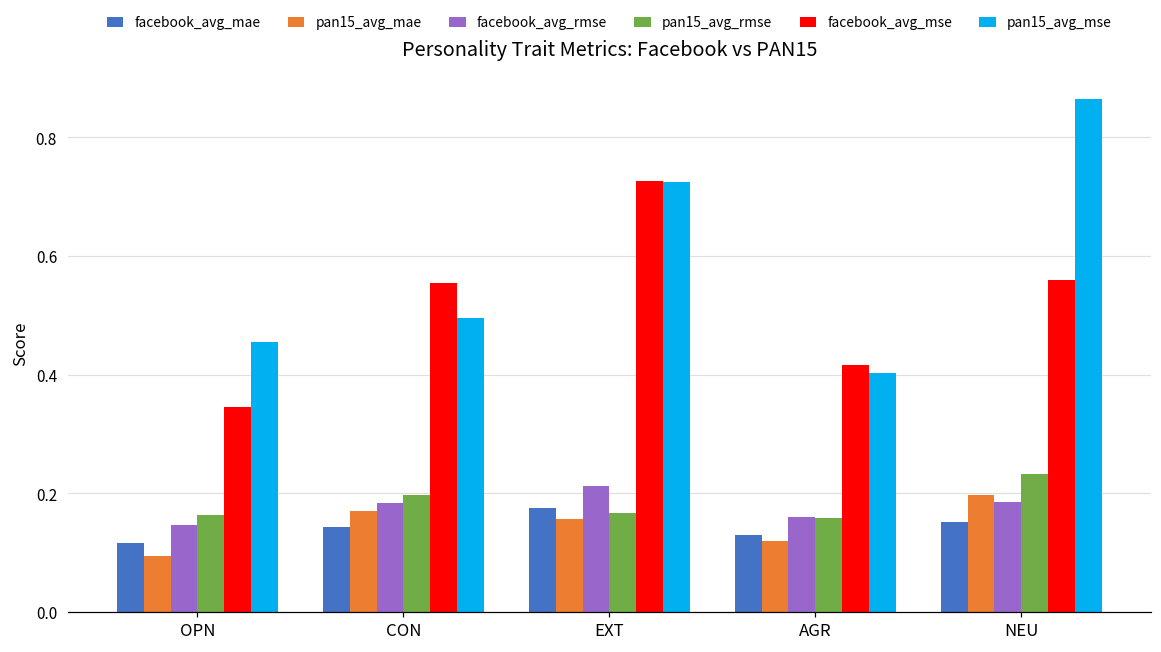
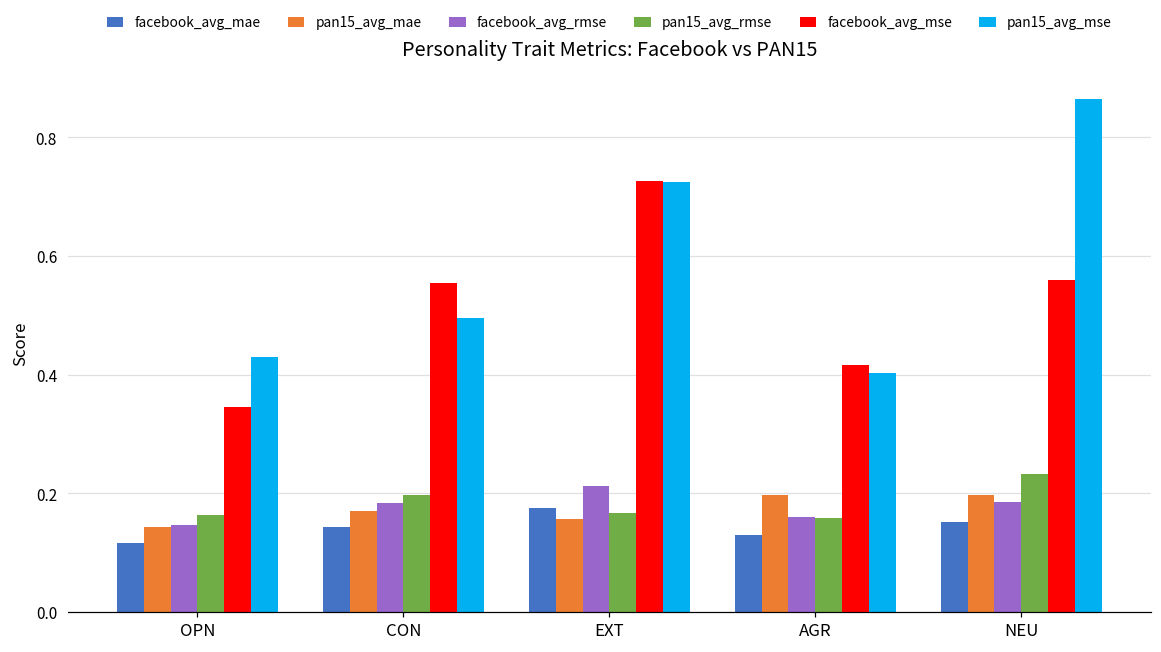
pan15_avg_mae, OPN: 0.09 -> 0.14
pan15_avg_mse, OPN: 0.45 -> 0.43
pan15_avg_mae, AGR: 0.12 -> 0.20
